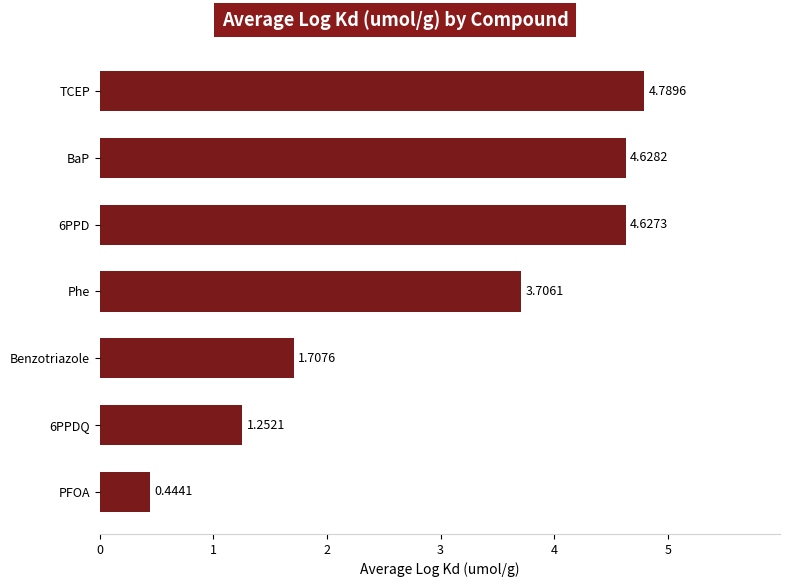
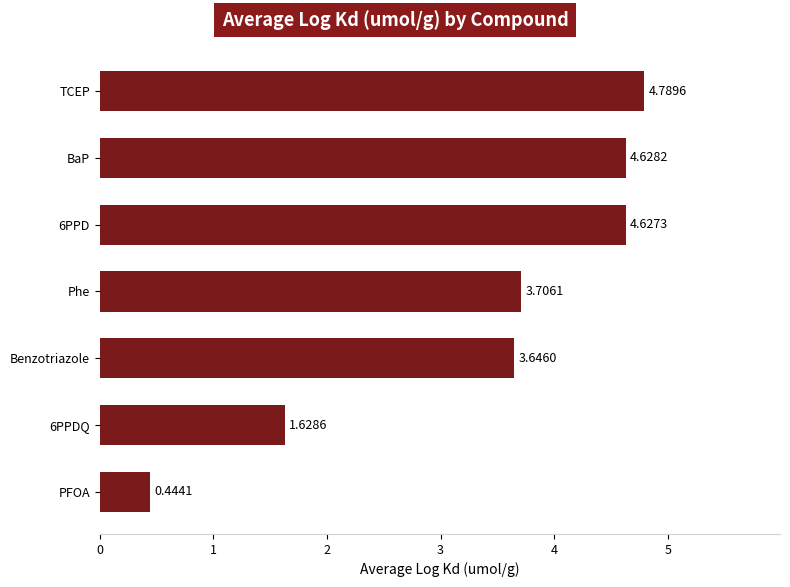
Benzotriazole: 1.7076 -> 3.6460
6PPDQ: 1.2521 -> 1.6286
